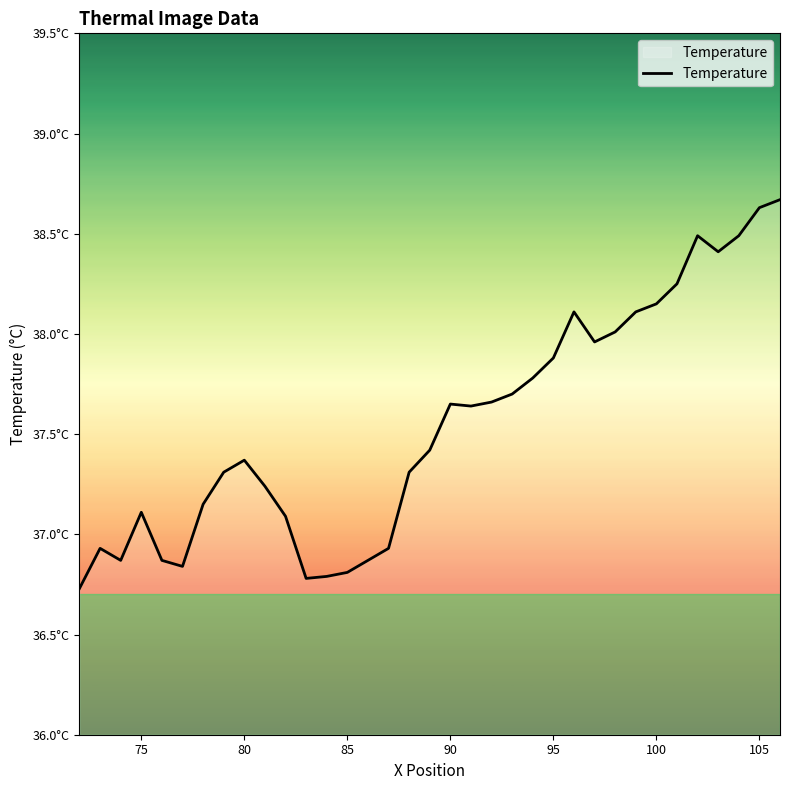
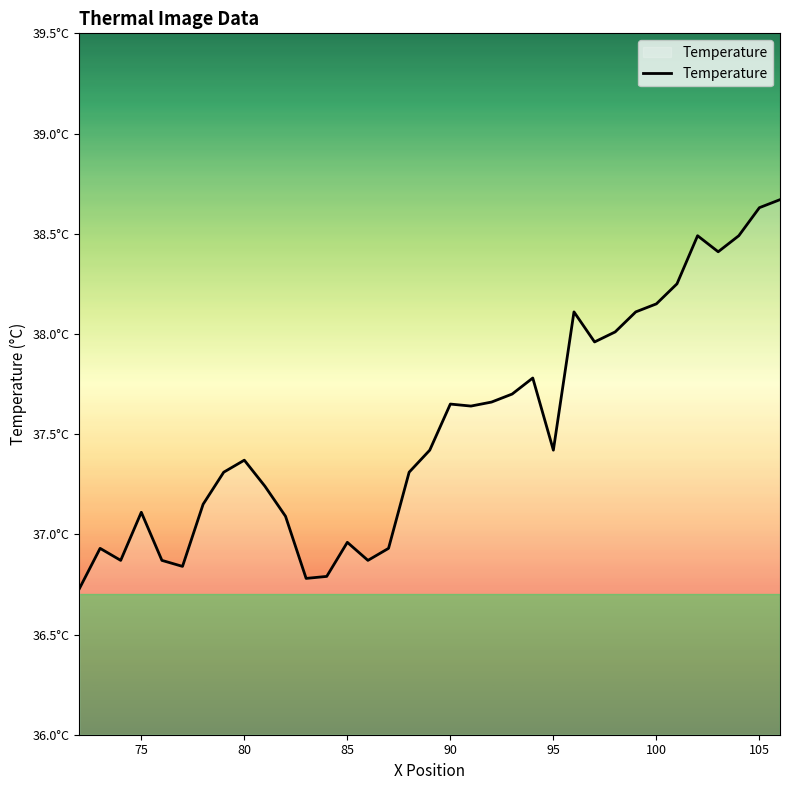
85: 36.81°C -> 36.96°C
95: 37.88°C -> 37.42°C
